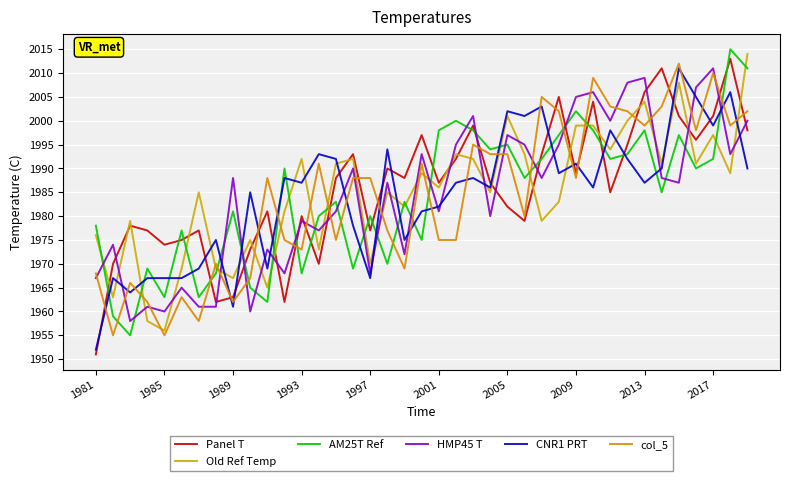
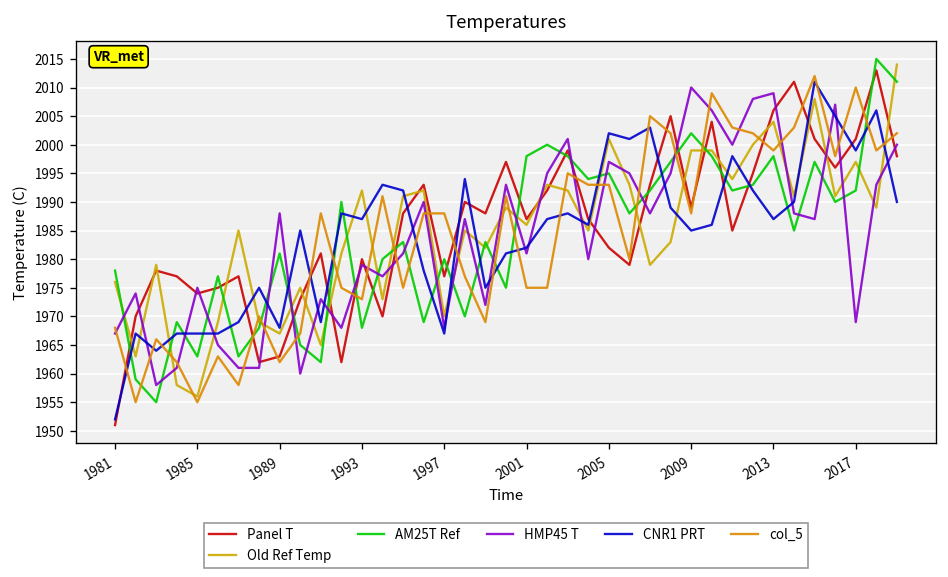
HMP45 T, 1985: 1960 -> 1975
CNR1 PRT, 1989: 1961 -> 1968
HMP45 T, 2009: 2005 -> 2010
CNR1 PRT, 2009: 1991 -> 1985
HMP45 T, 2017: 2011 -> 1969
